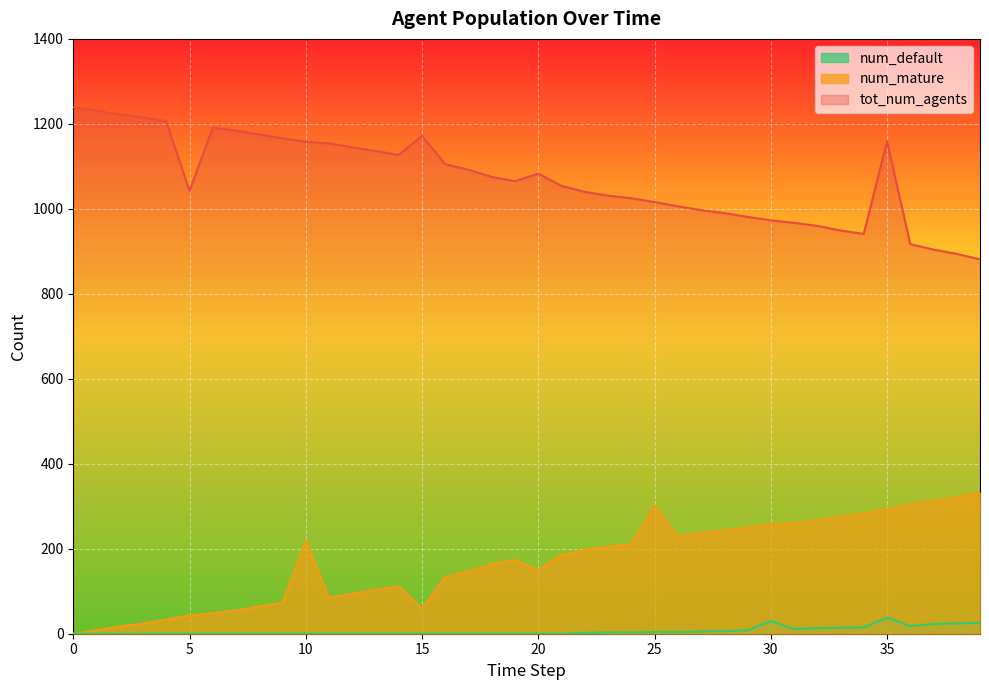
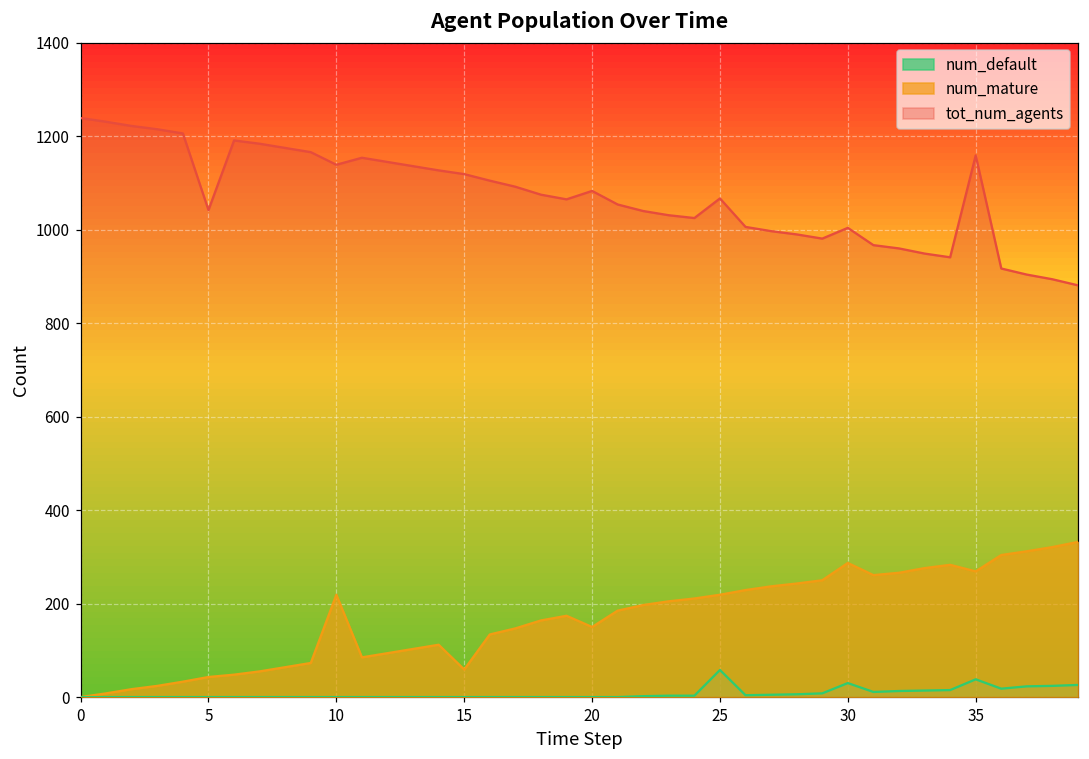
tot_num_agents, 10: 1160 -> 1140
tot_num_agents, 15: 1170 -> 1120
num_default, 25: 0 -> 60
num_mature, 25: 300 -> 220
tot_num_agents, 25: 1020 -> 1070
num_mature, 30: 260 -> 290
tot_num_agents, 30: 970 -> 1000
num_mature, 35: 290 -> 270
